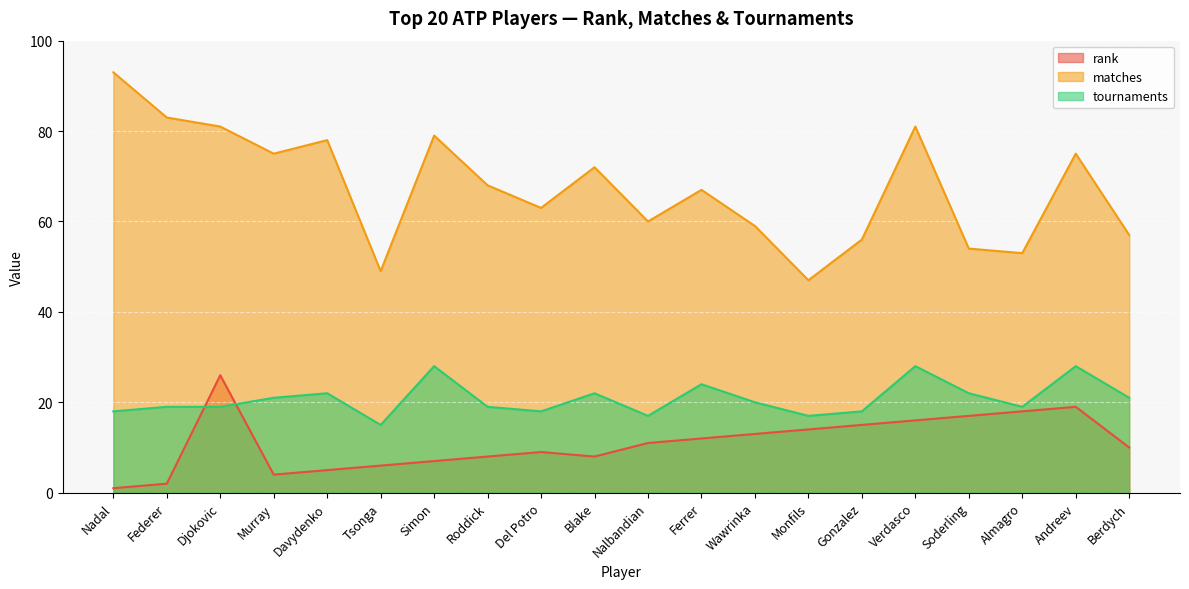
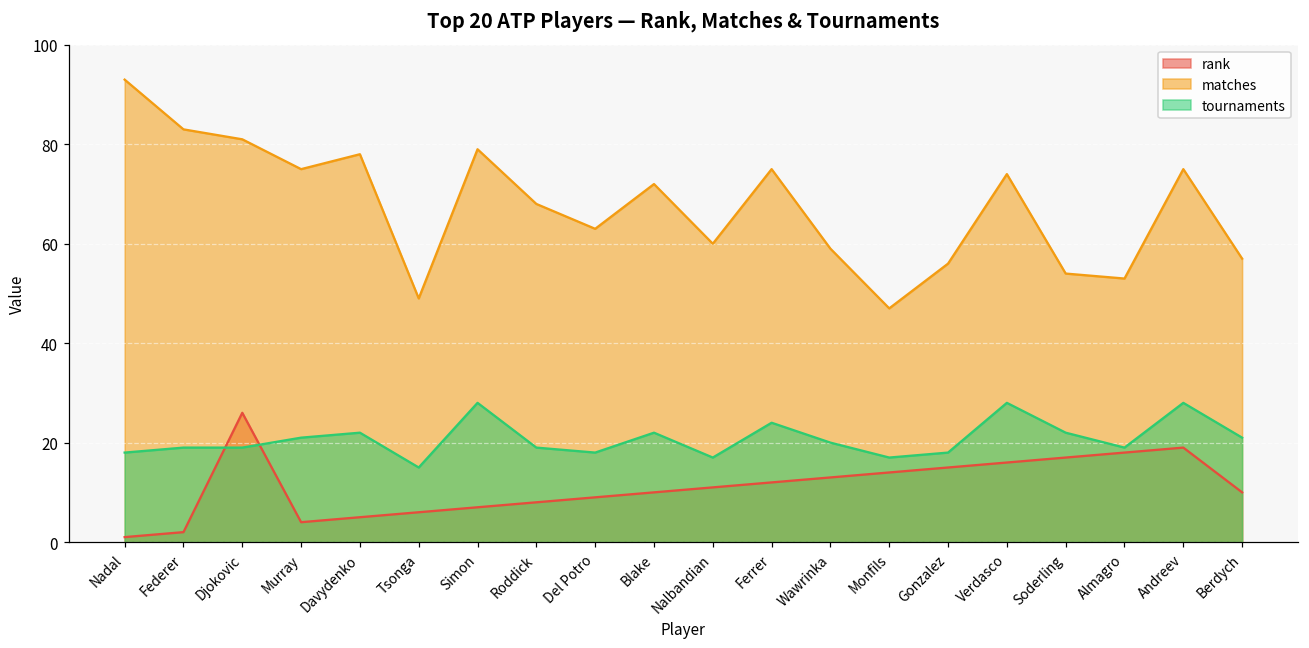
rank, Blake: 8 -> 10
matches, Ferrer: 67 -> 75
matches, Verdasco: 81 -> 74
